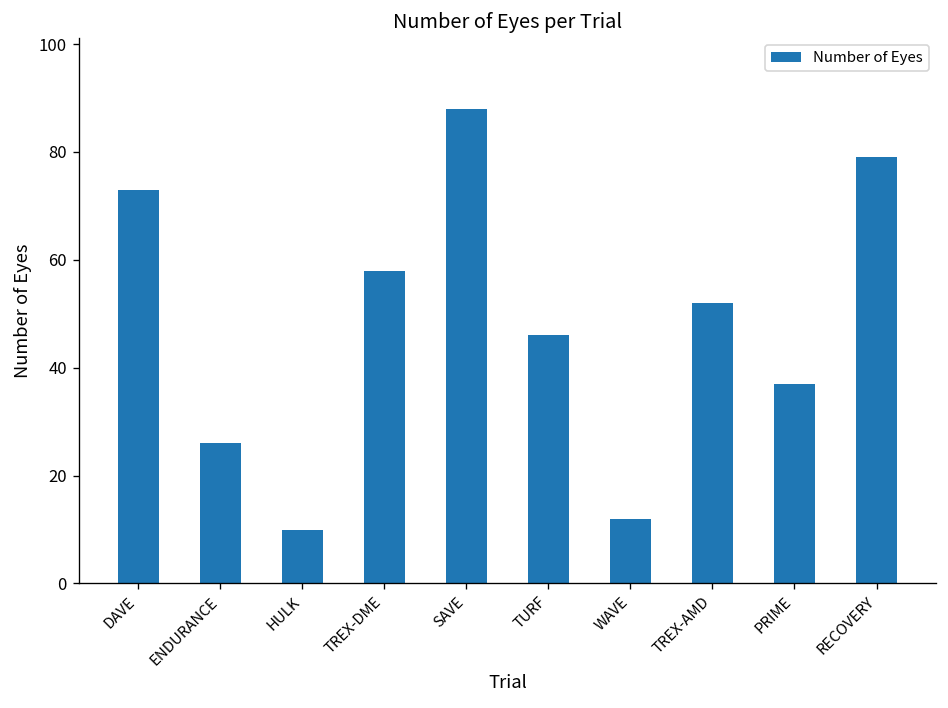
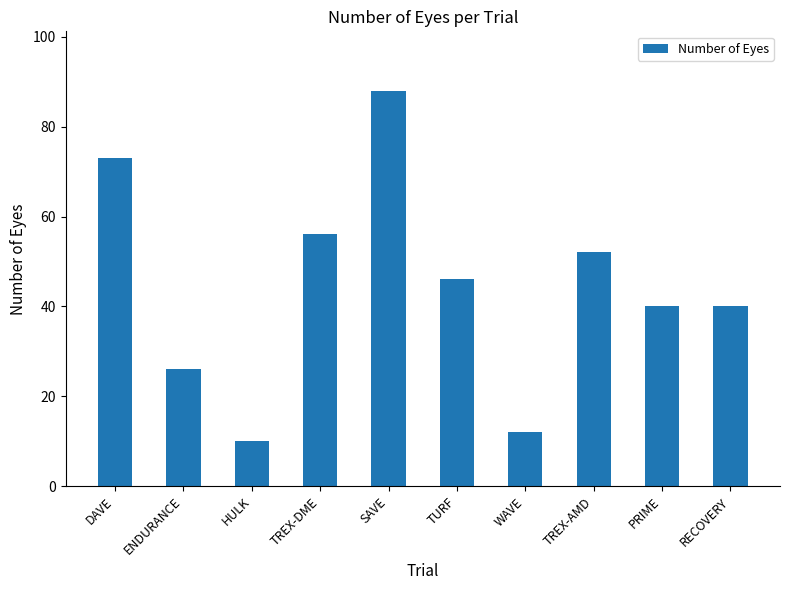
TREX-DME: 58 -> 56
PRIME: 37 -> 40
RECOVERY: 79 -> 40
